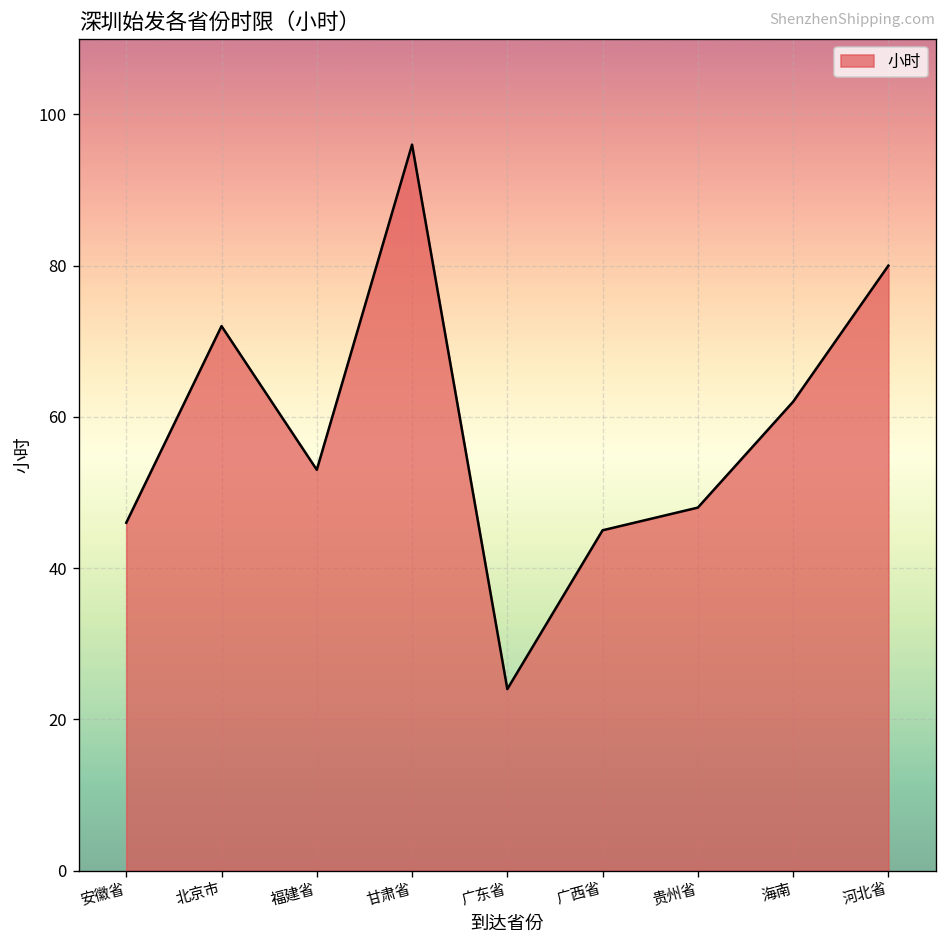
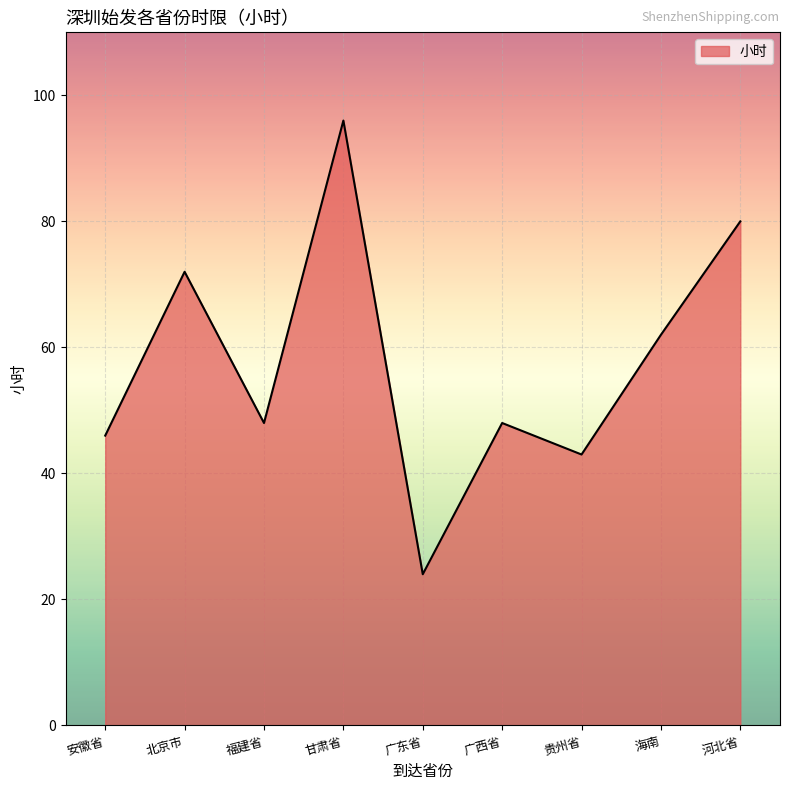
福建省: 53 -> 48
广西省: 45 -> 48
贵州省: 48 -> 43
